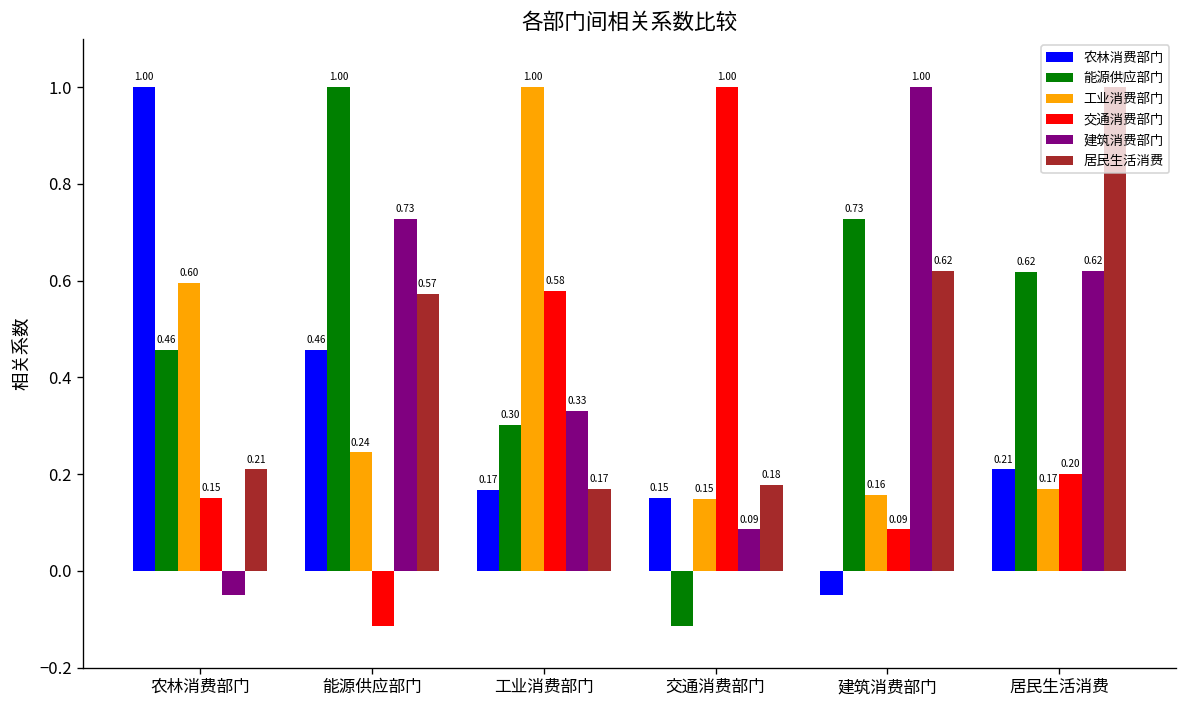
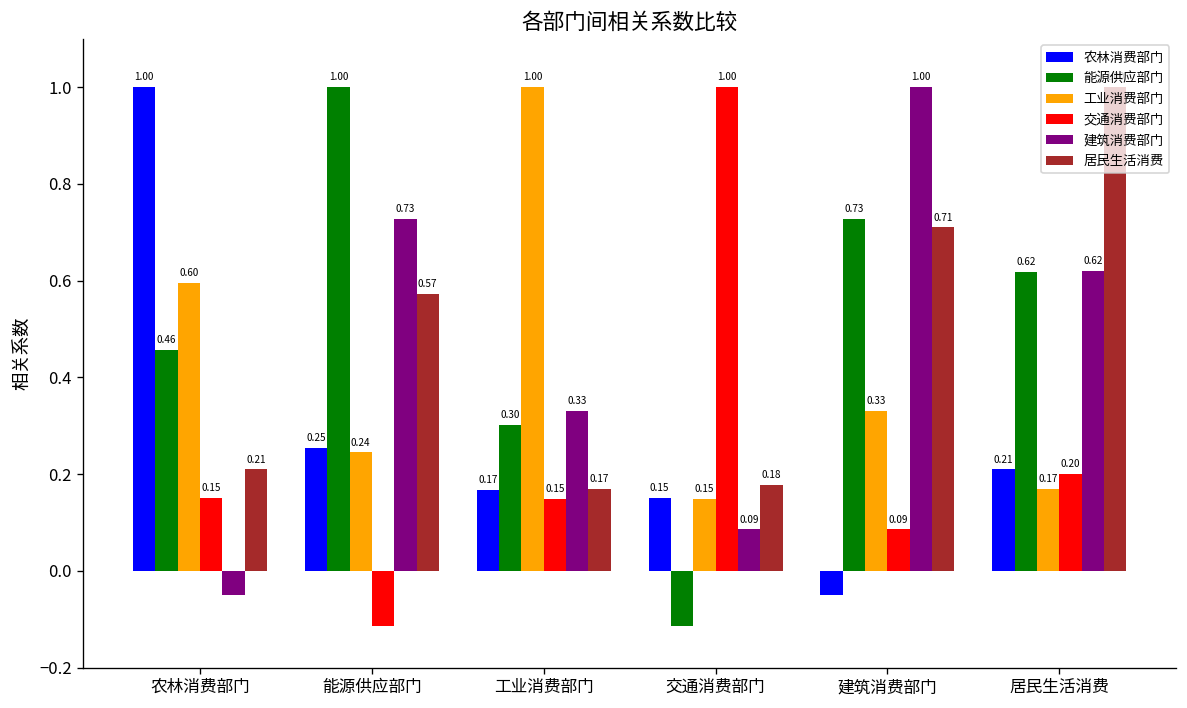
农林消费部门, 能源供应部门: 0.46 -> 0.25
交通消费部门, 工业消费部门: 0.58 -> 0.15
工业消费部门, 建筑消费部门: 0.16 -> 0.33
居民生活消费, 建筑消费部门: 0.62 -> 0.71
